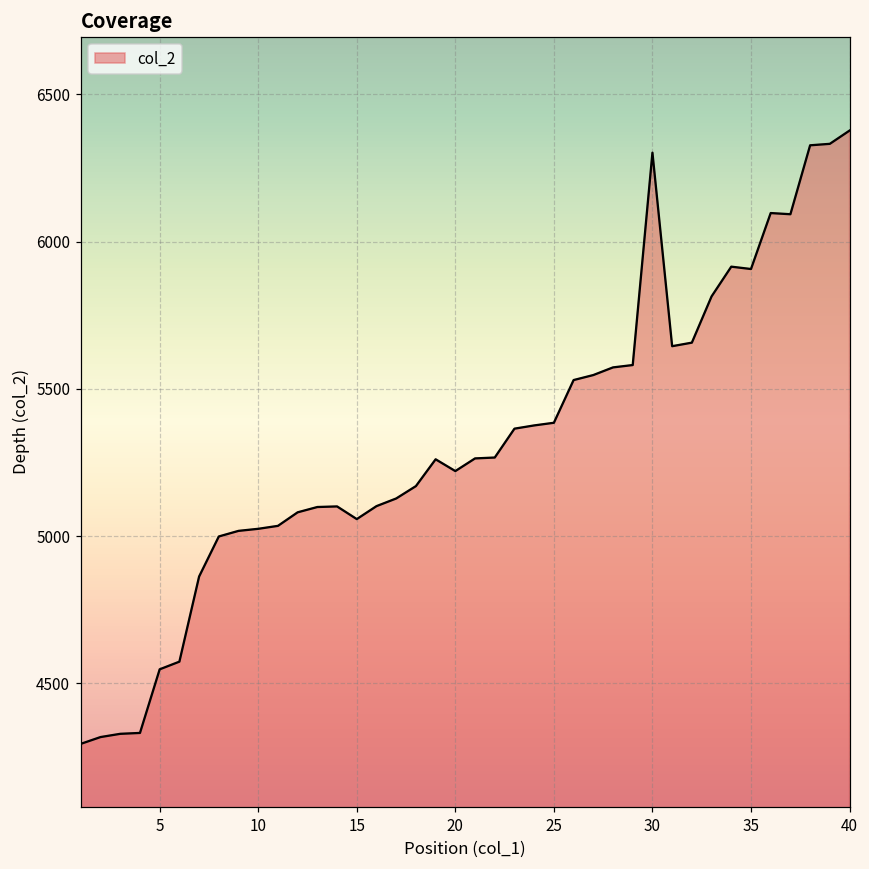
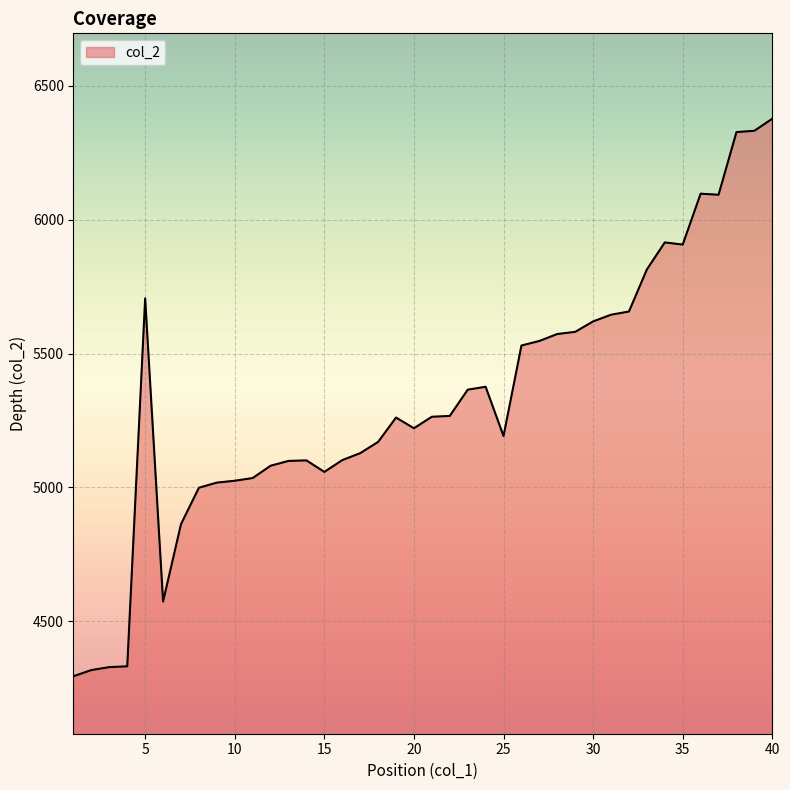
5: 4550 -> 5710
25: 5390 -> 5190
30: 6300 -> 5620
